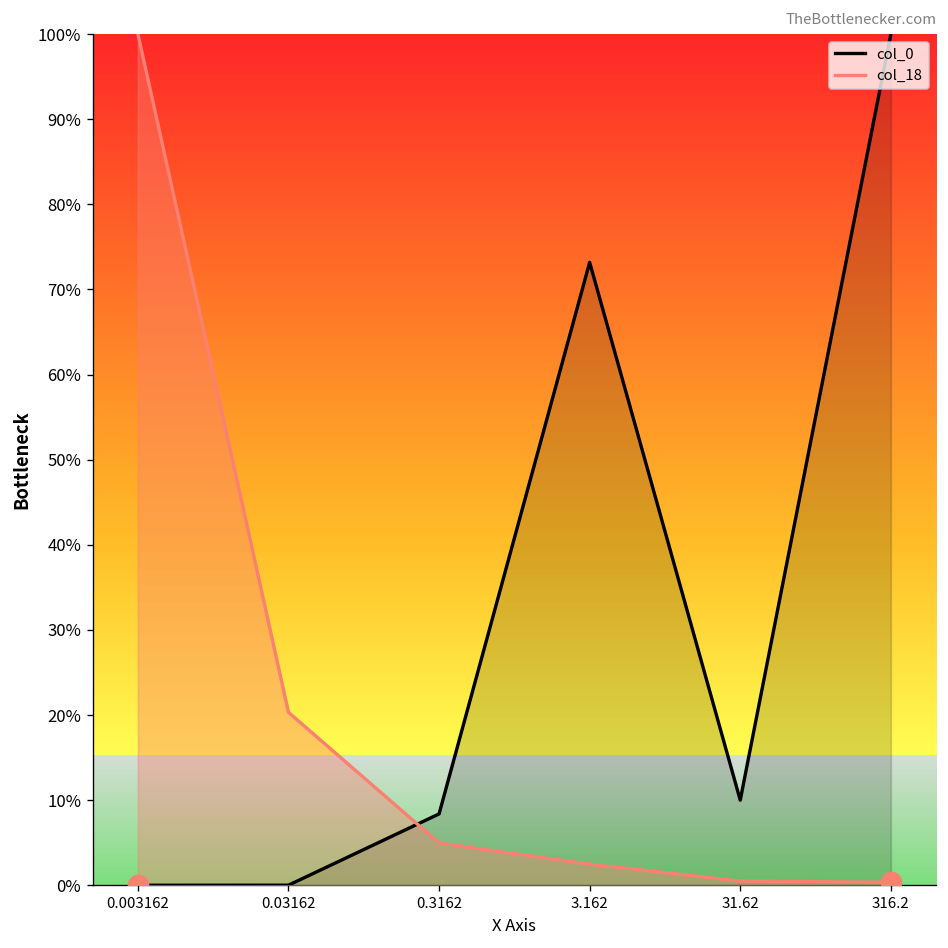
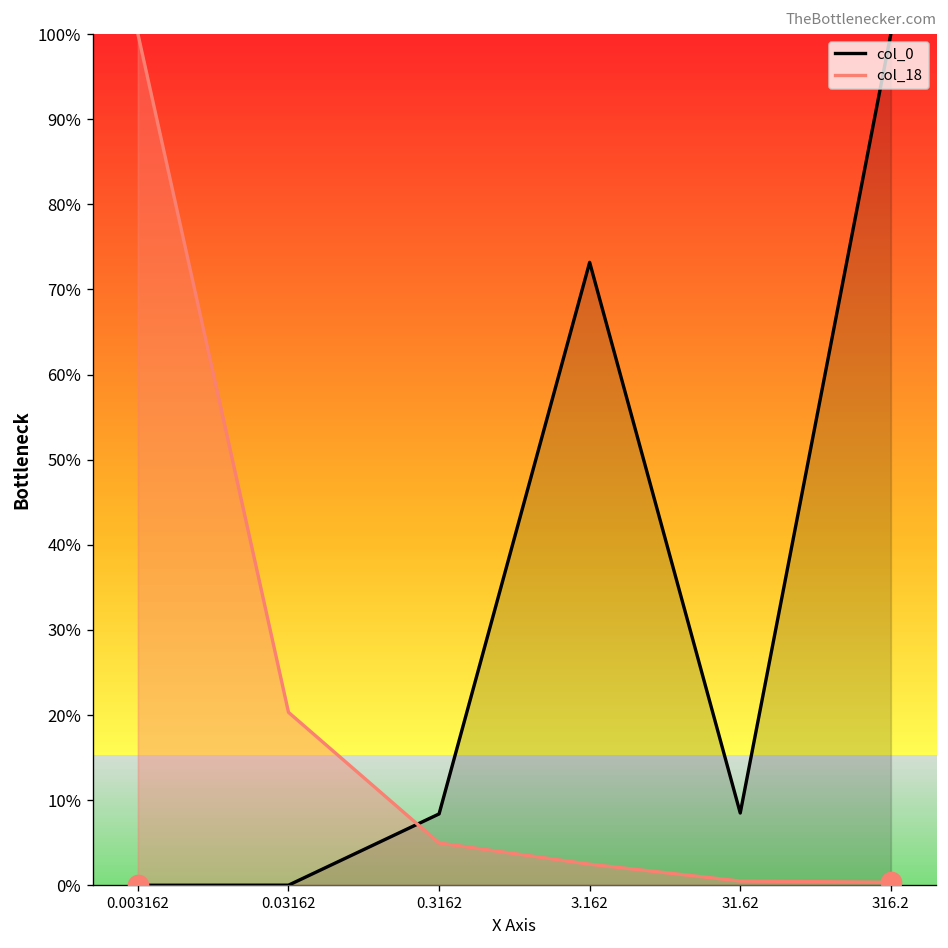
col_0, 31.62: 10% -> 8%
